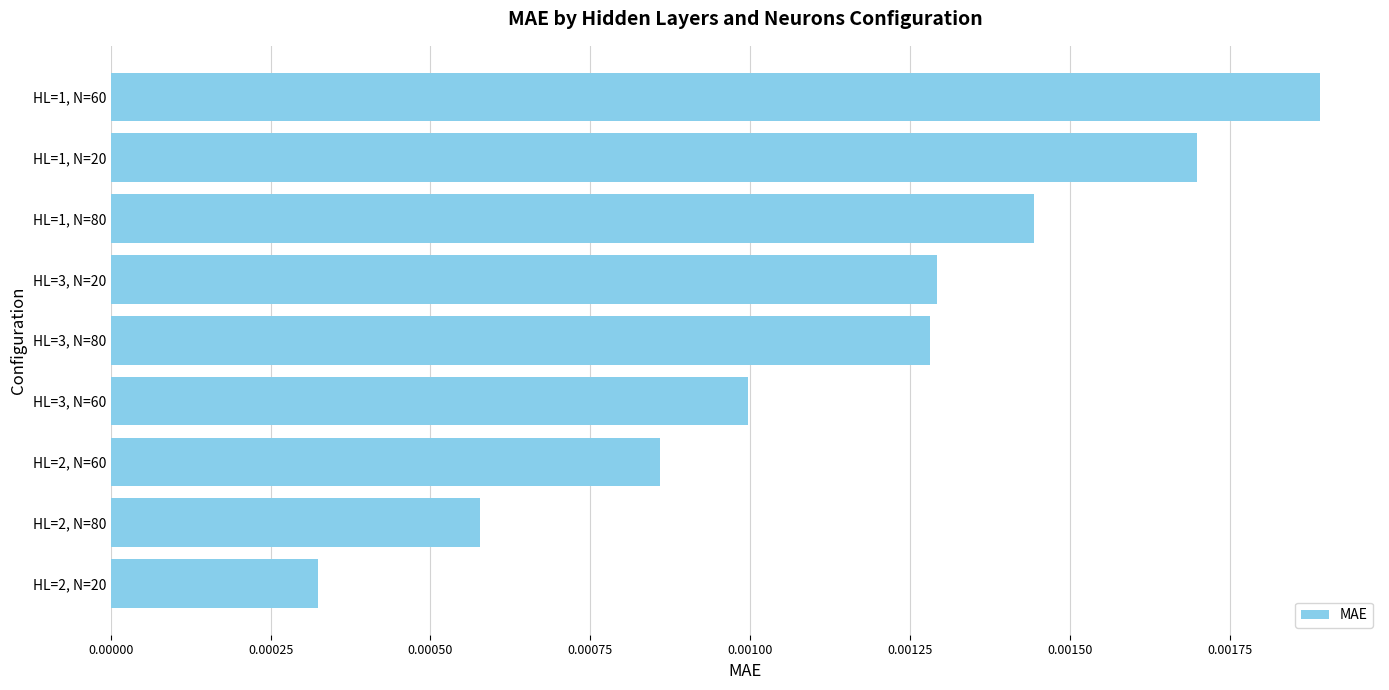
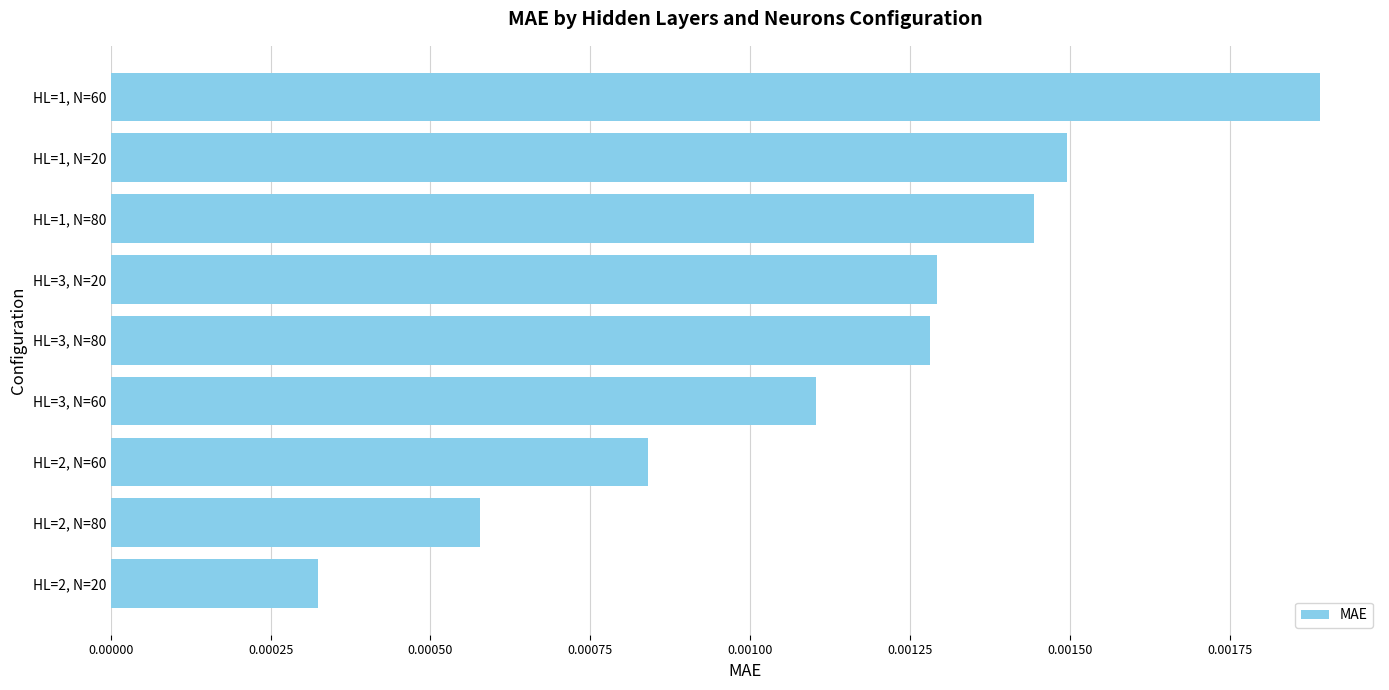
HL=1, N=20: 0.00170 -> 0.00150
HL=3, N=60: 0.00100 -> 0.00110
HL=2, N=60: 0.00086 -> 0.00084
